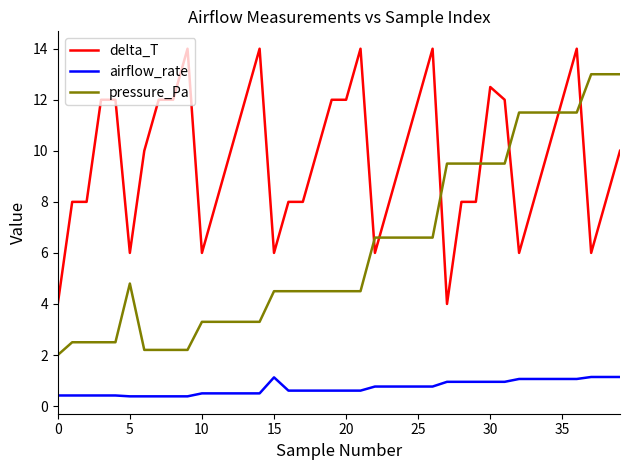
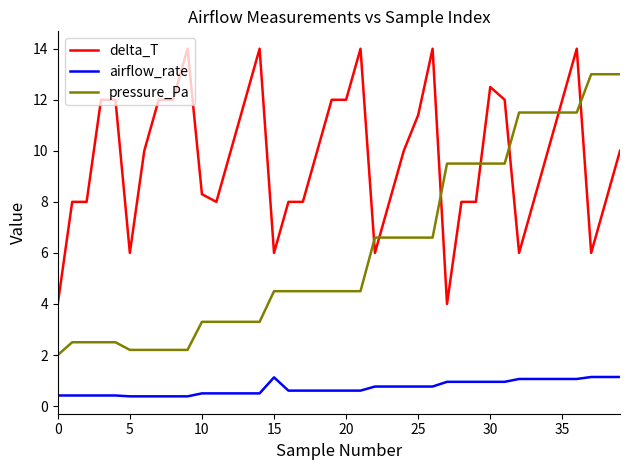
pressure_Pa, 5: 4.8 -> 2.2
delta_T, 10: 6.0 -> 8.3
delta_T, 25: 12.0 -> 11.4
